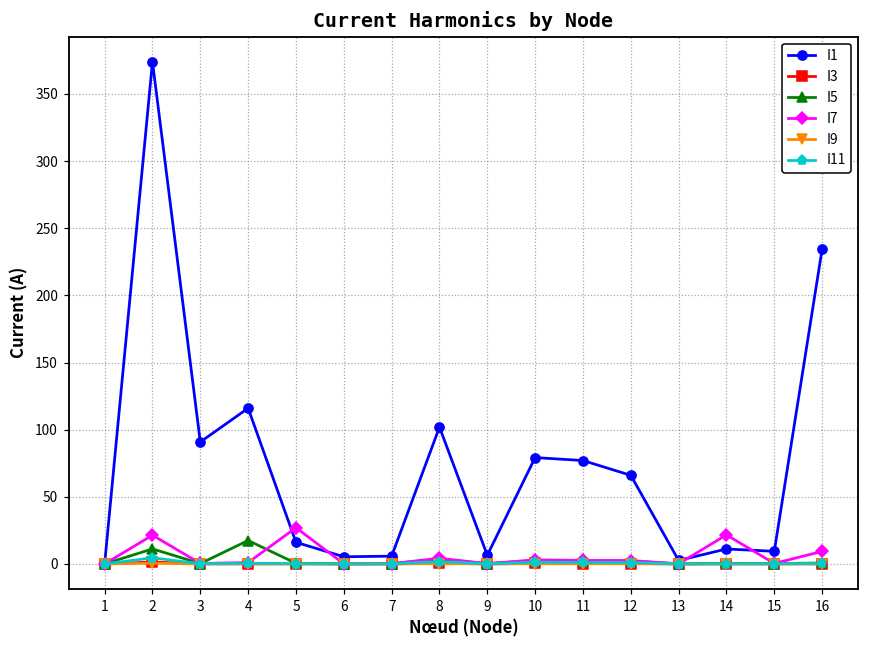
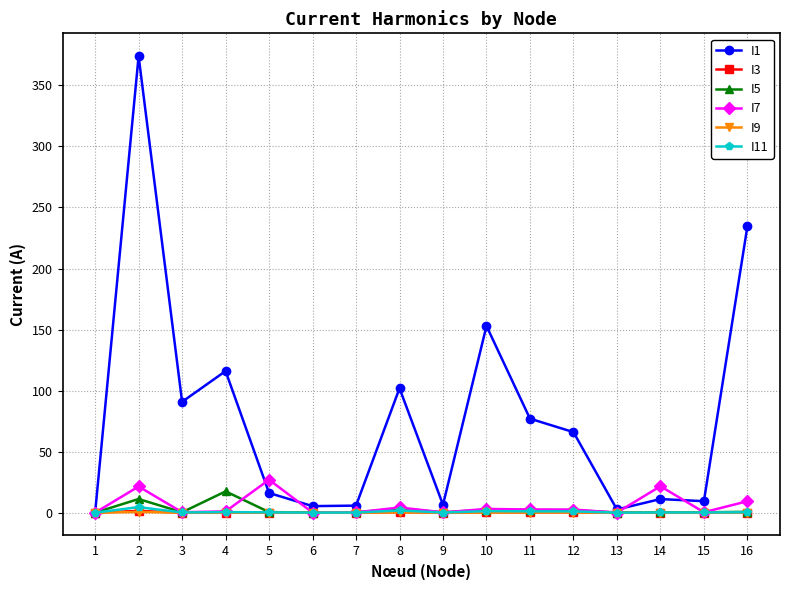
I1, 10: 79 -> 153
